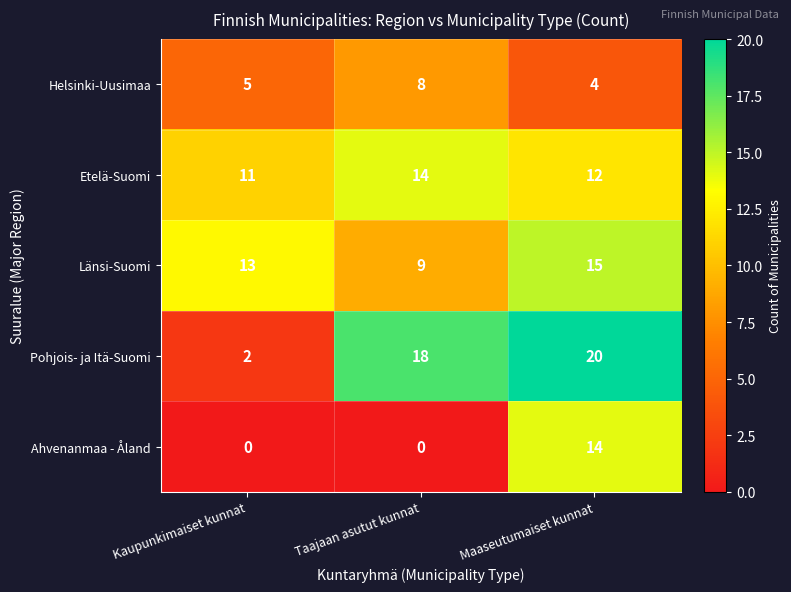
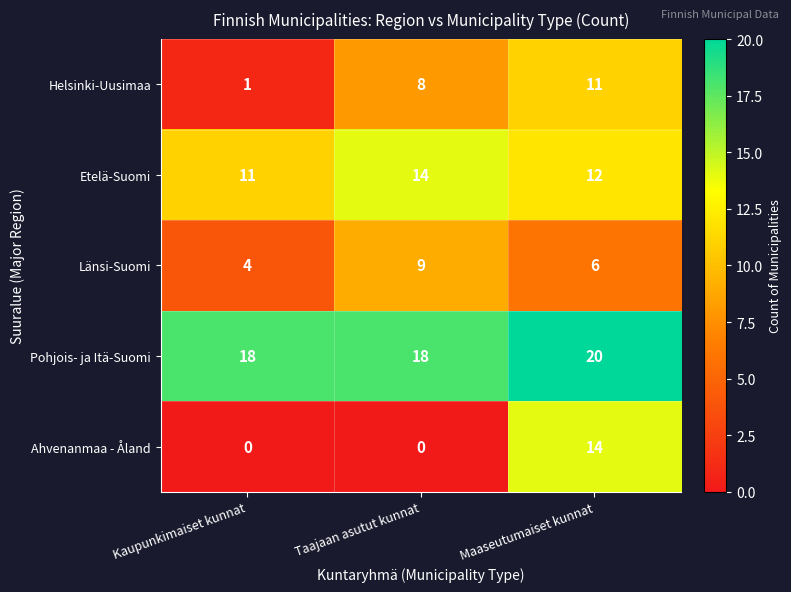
Helsinki-Uusimaa, Kaupunkimaiset kunnat: 5 -> 1
Helsinki-Uusimaa, Maaseutumaiset kunnat: 4 -> 11
Länsi-Suomi, Kaupunkimaiset kunnat: 13 -> 4
Länsi-Suomi, Maaseutumaiset kunnat: 15 -> 6
Pohjois- ja Itä-Suomi, Kaupunkimaiset kunnat: 2 -> 18
